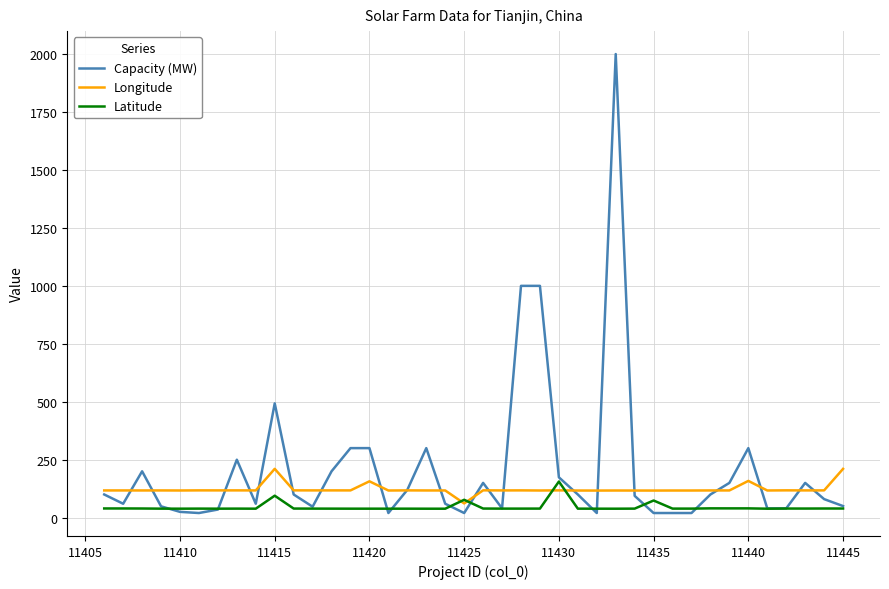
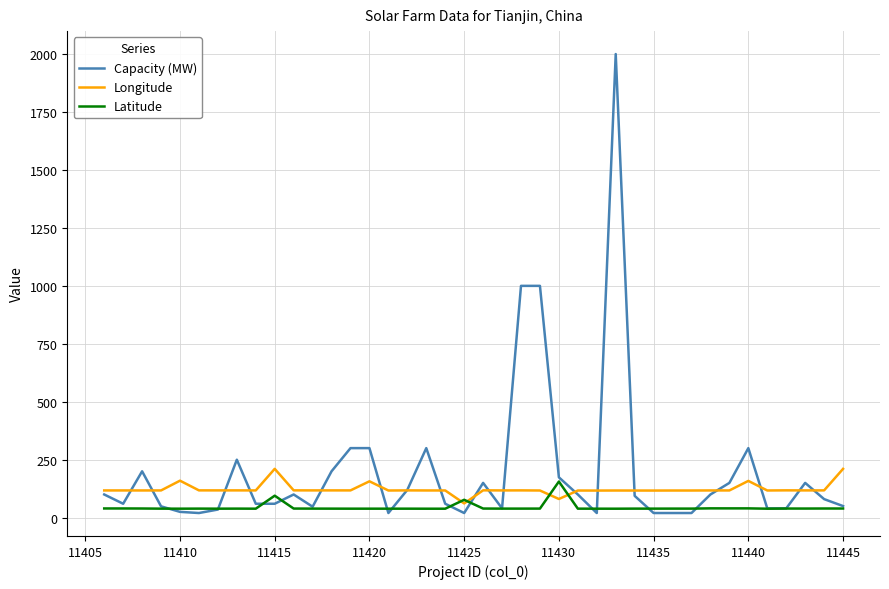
Longitude, 11410: 120 -> 160
Capacity (MW), 11415: 490 -> 60
Longitude, 11430: 120 -> 80
Latitude, 11435: 70 -> 40
